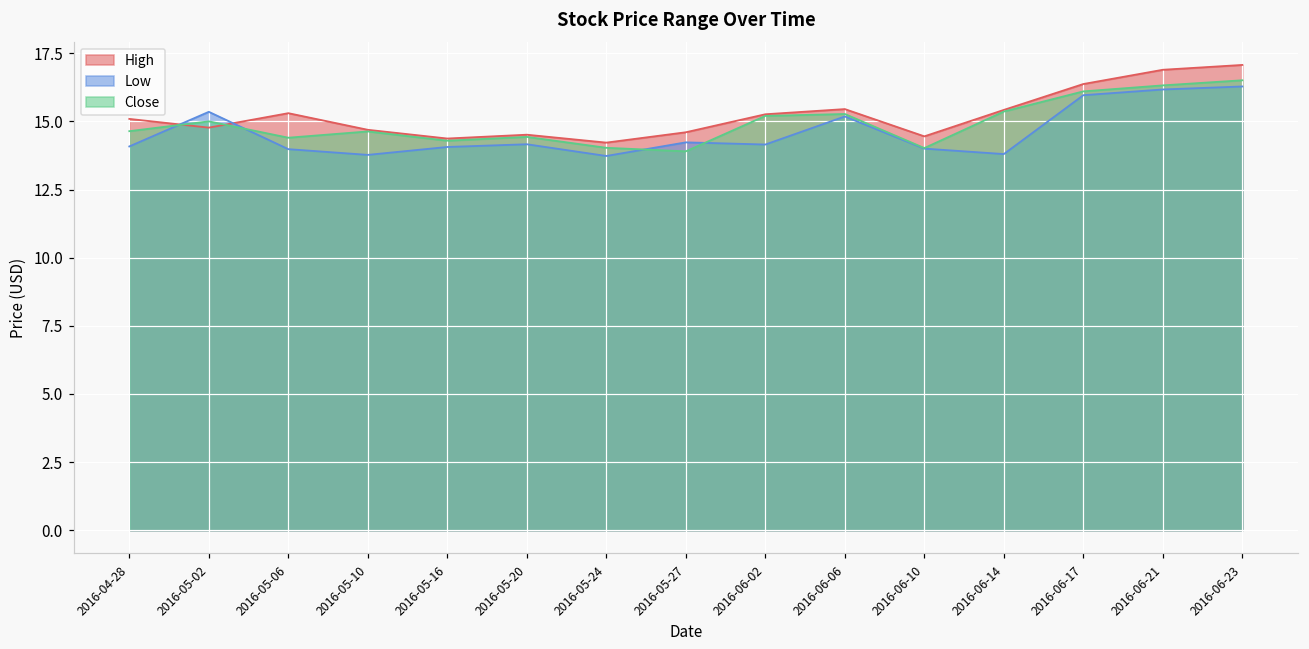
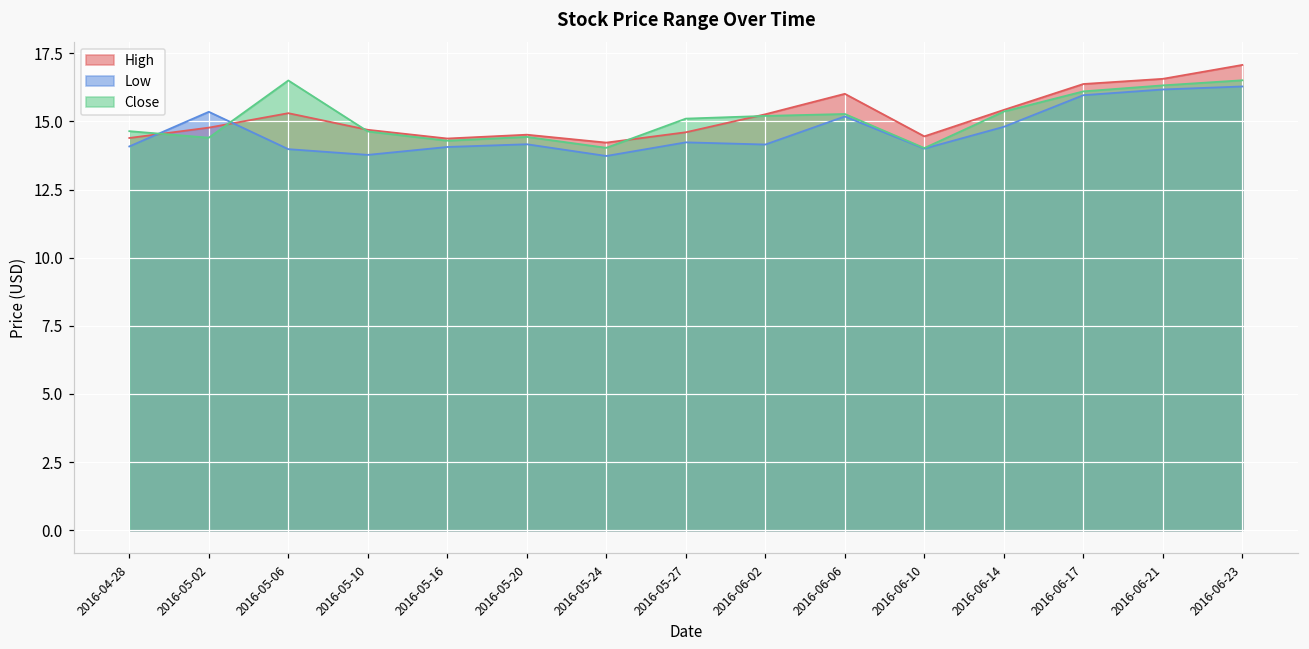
High, 2016-04-28: 15.1 -> 14.4
Close, 2016-05-02: 15.0 -> 14.4
Close, 2016-05-06: 14.4 -> 16.5
Close, 2016-05-27: 13.9 -> 15.1
High, 2016-06-06: 15.5 -> 16.0
Low, 2016-06-14: 13.8 -> 14.8
High, 2016-06-21: 16.9 -> 16.6
